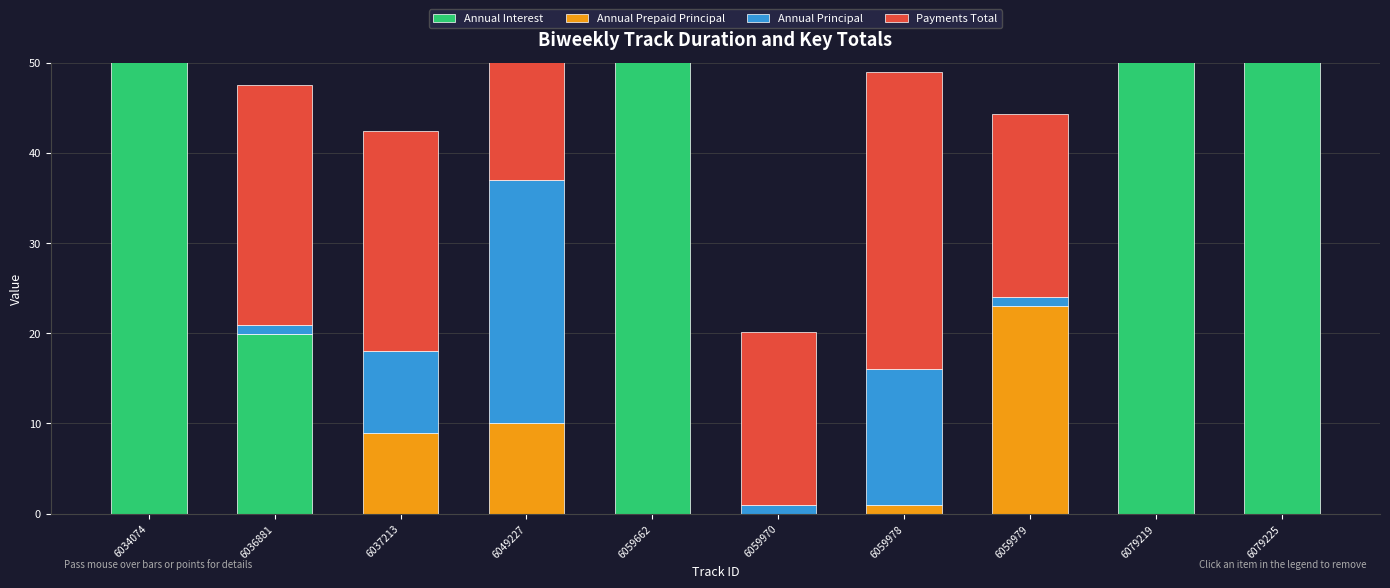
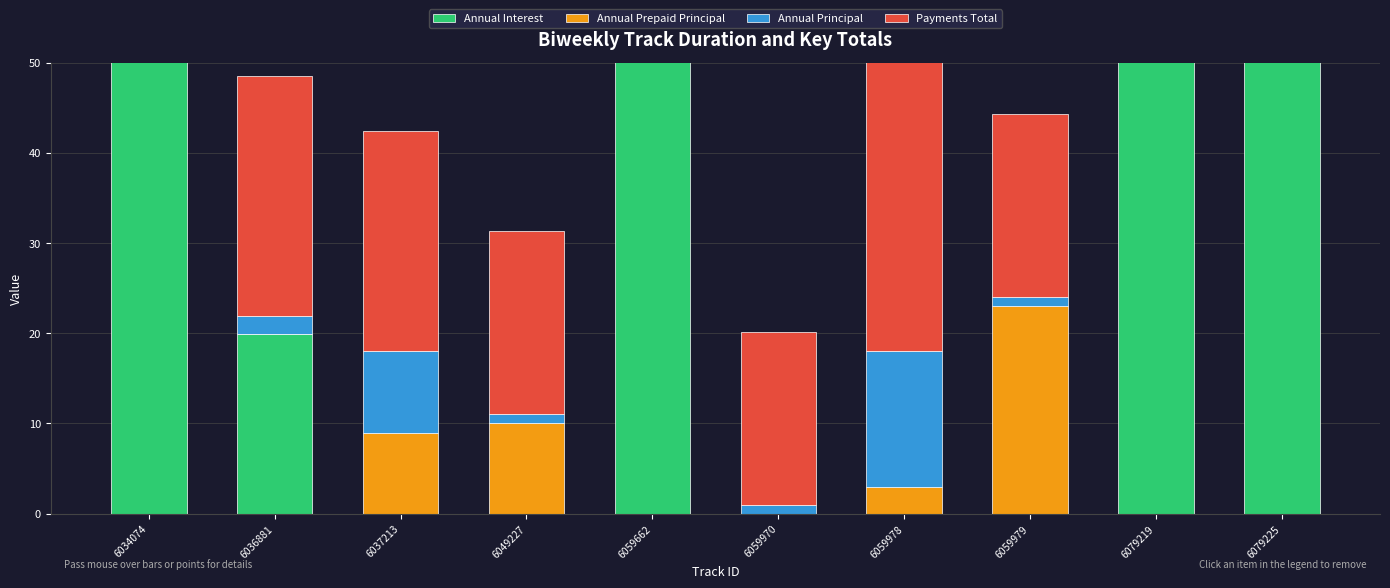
Annual Principal, 6036881: 1 -> 2
Annual Principal, 6049227: 27 -> 1
Annual Prepaid Principal, 6059978: 1 -> 3
